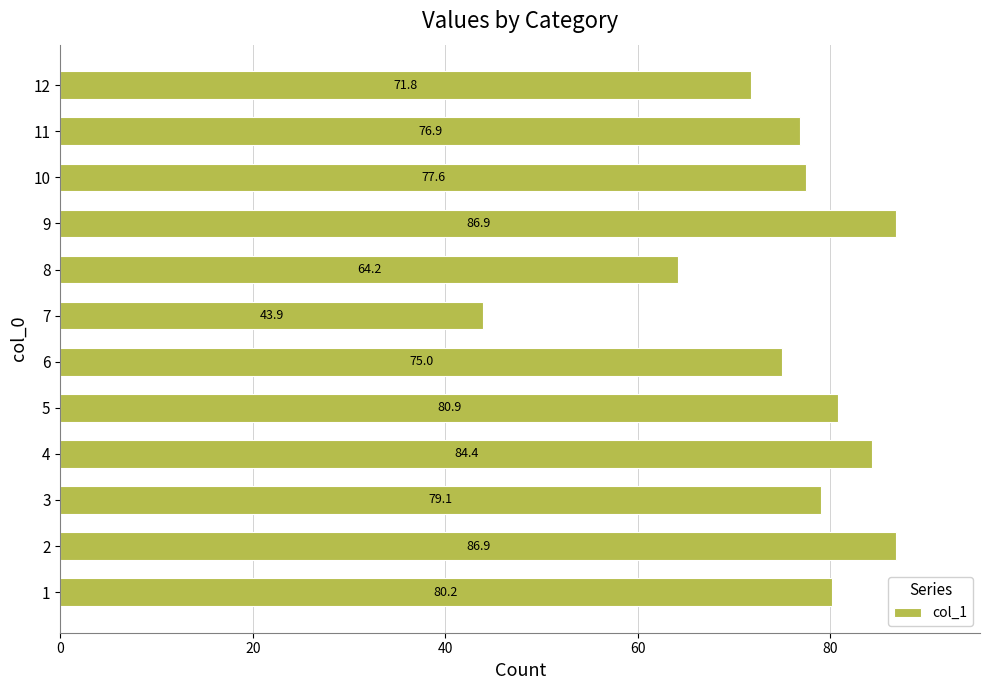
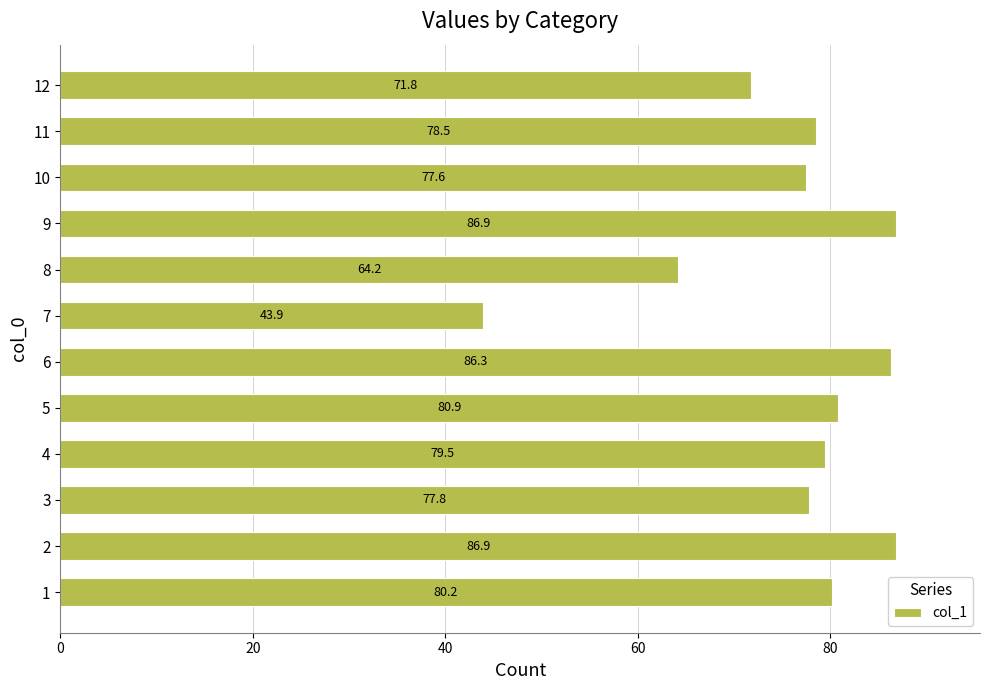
11: 76.9 -> 78.5
6: 75.0 -> 86.3
4: 84.4 -> 79.5
3: 79.1 -> 77.8
